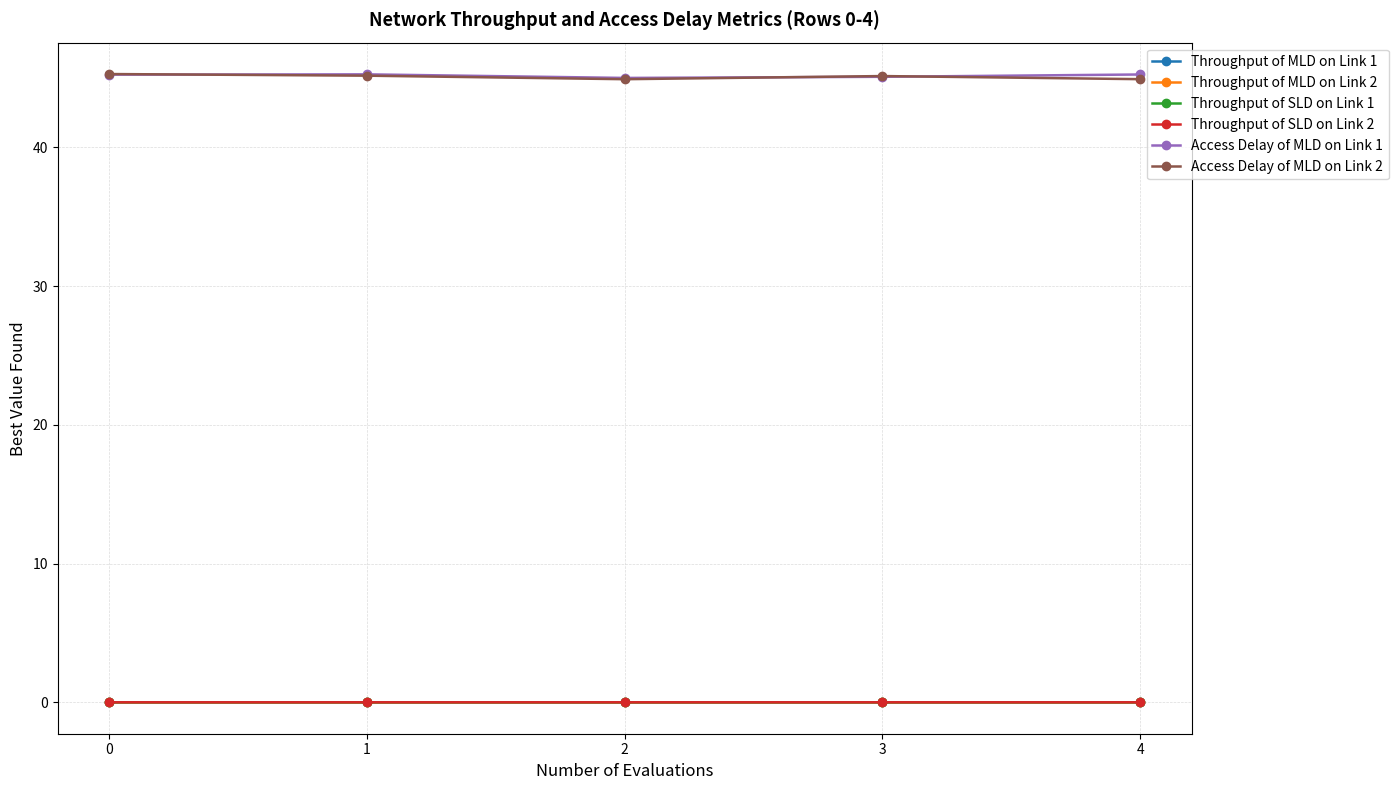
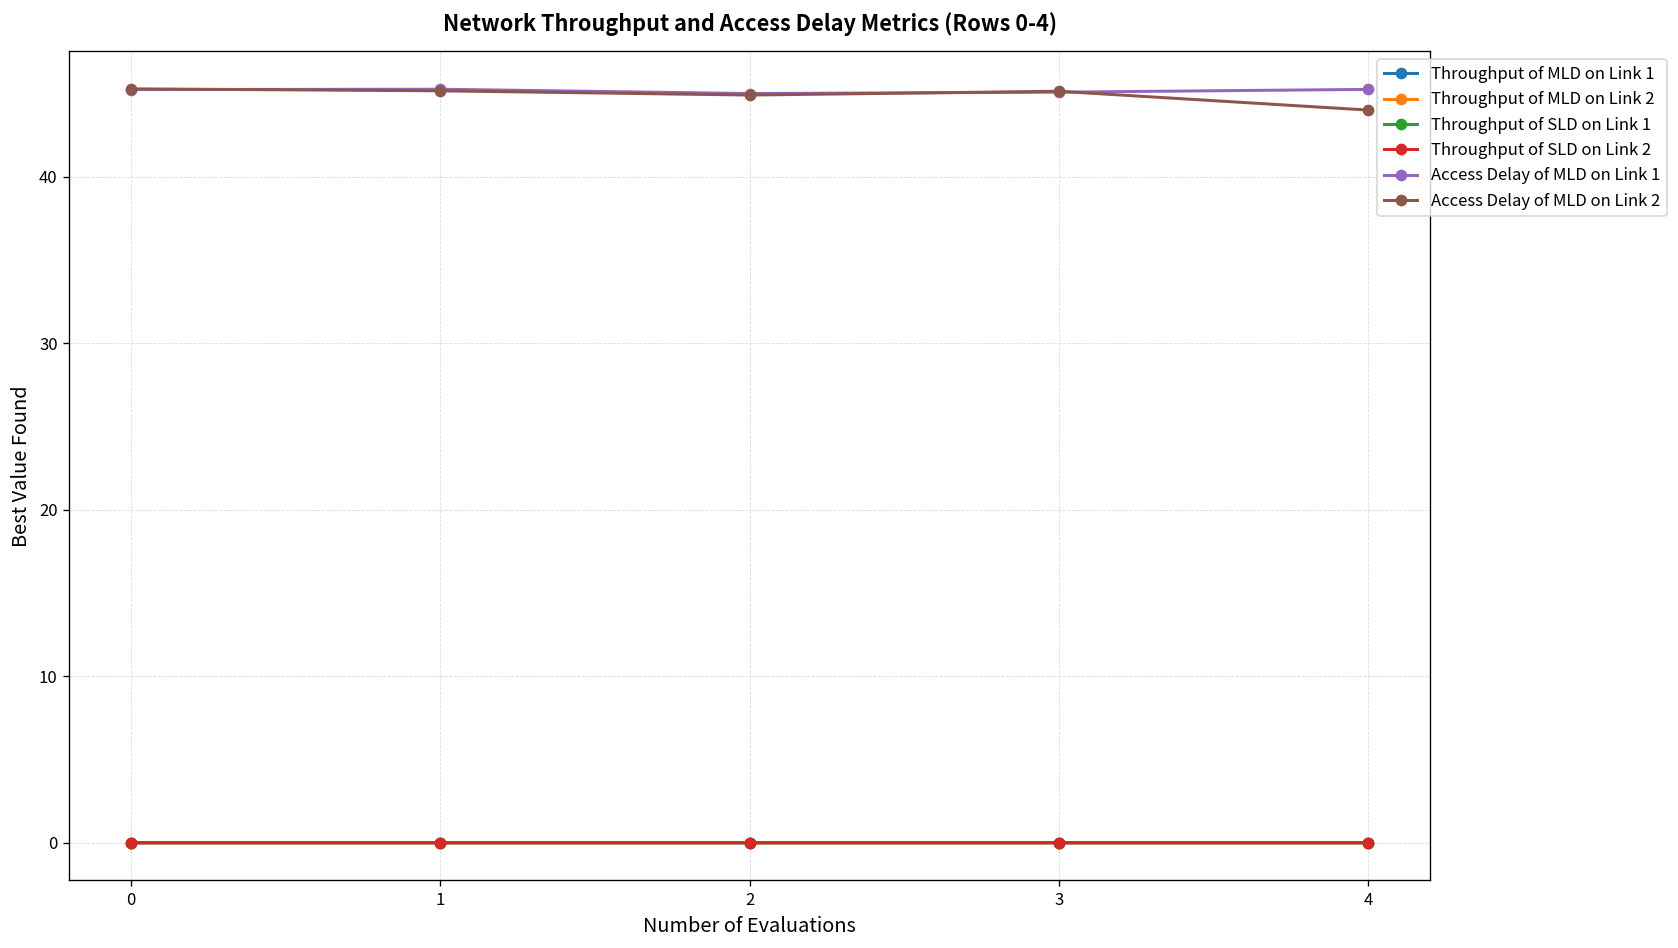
Access Delay of MLD on Link 2, 4: 44.9 -> 44.0
